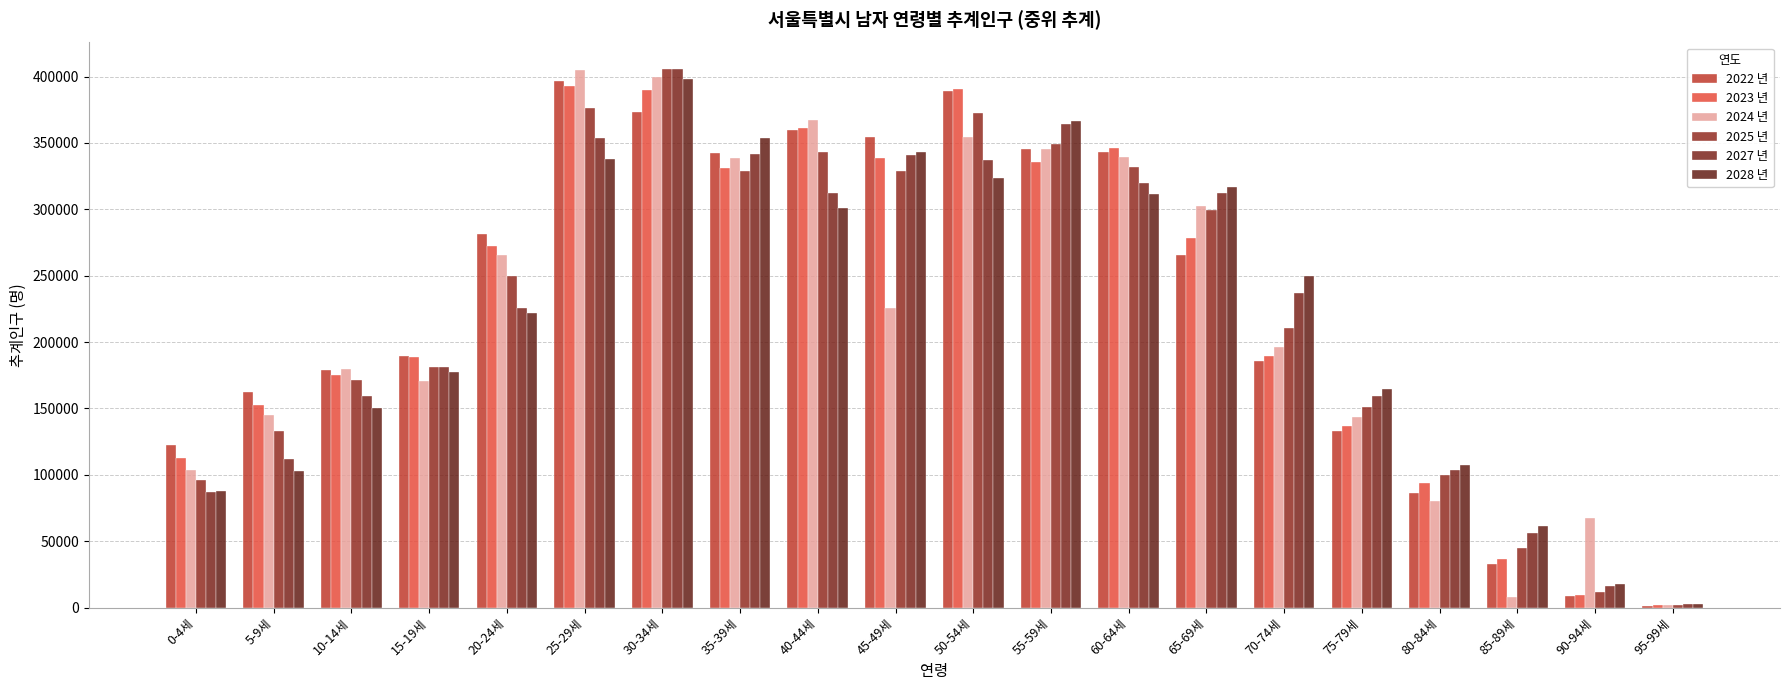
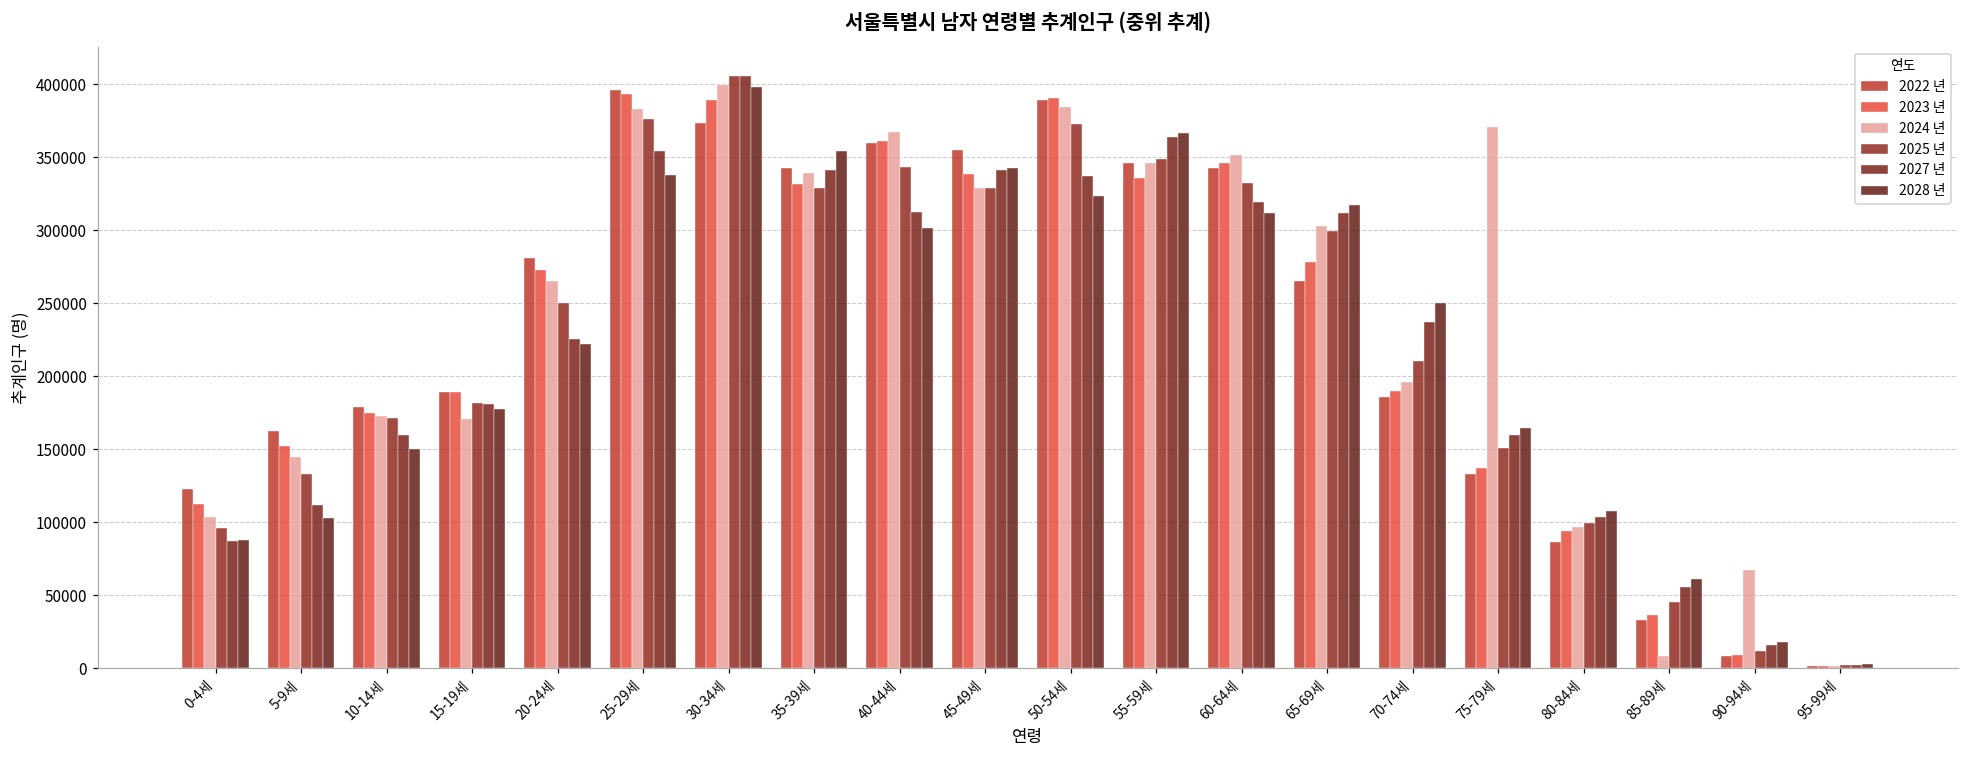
2024 년, 10-14세: 180000 -> 173000
2024 년, 25-29세: 405000 -> 383000
2024 년, 45-49세: 225000 -> 329000
2024 년, 50-54세: 355000 -> 384000
2024 년, 60-64세: 339000 -> 352000
2024 년, 75-79세: 144000 -> 371000
2024 년, 80-84세: 81000 -> 97000
